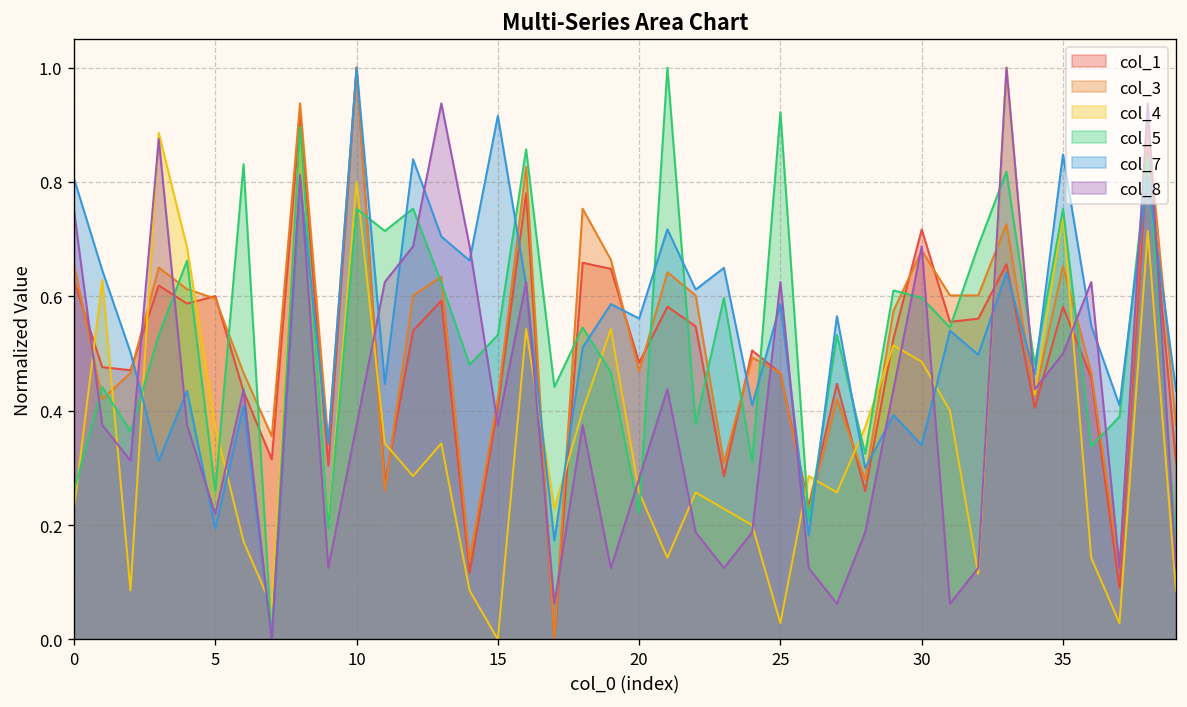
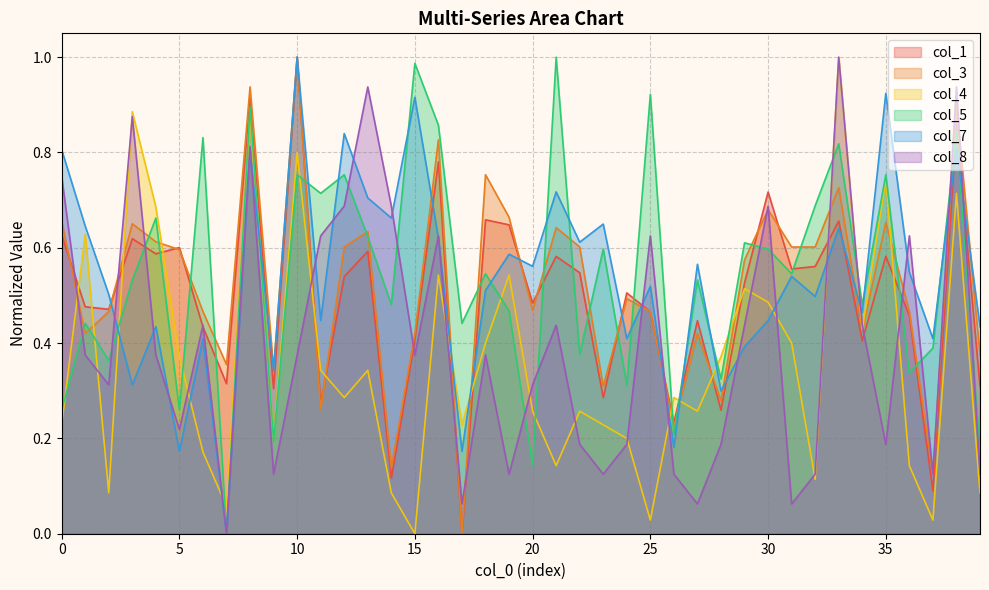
col_7, 5: 0.19 -> 0.17
col_5, 15: 0.53 -> 0.99
col_5, 20: 0.22 -> 0.14
col_8, 20: 0.28 -> 0.31
col_7, 25: 0.59 -> 0.52
col_7, 30: 0.34 -> 0.45
col_7, 35: 0.85 -> 0.92
col_8, 35: 0.50 -> 0.19
